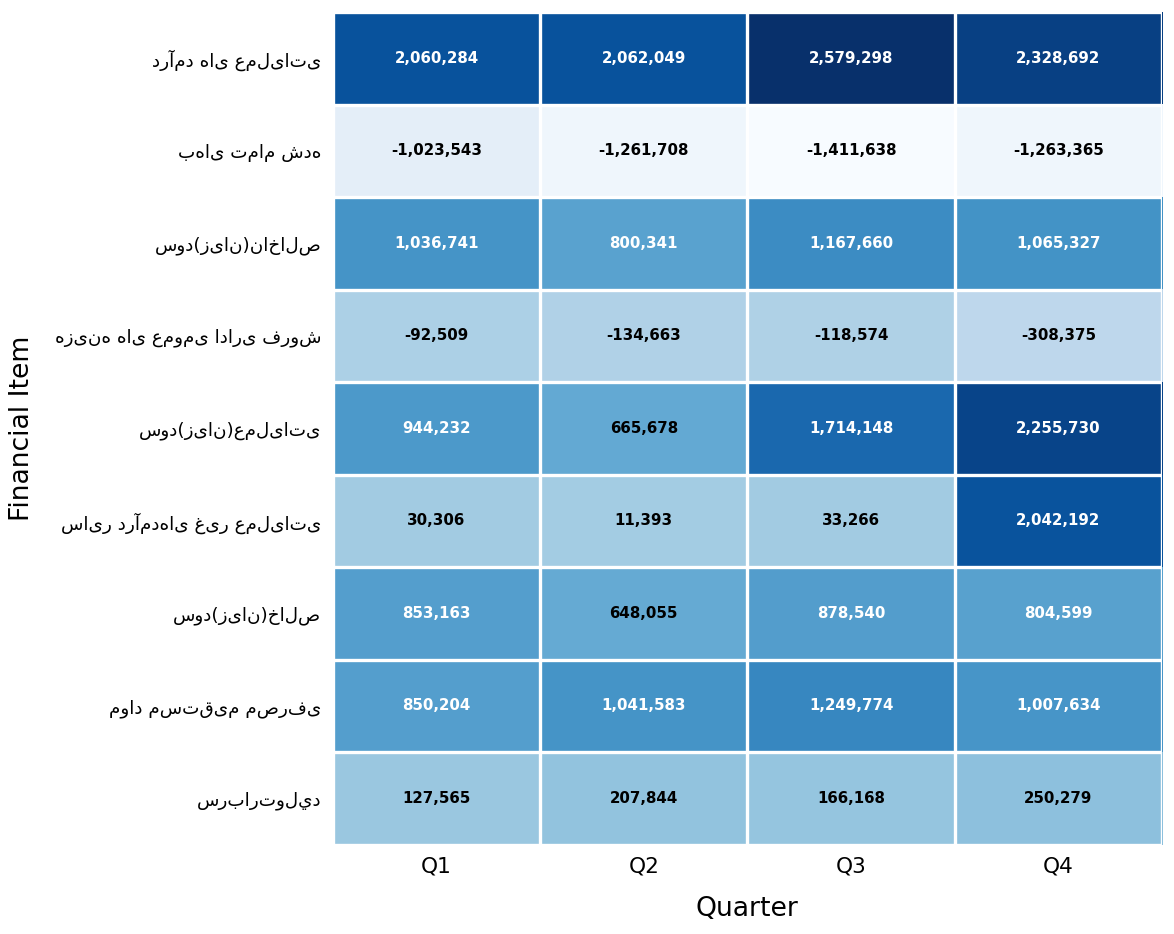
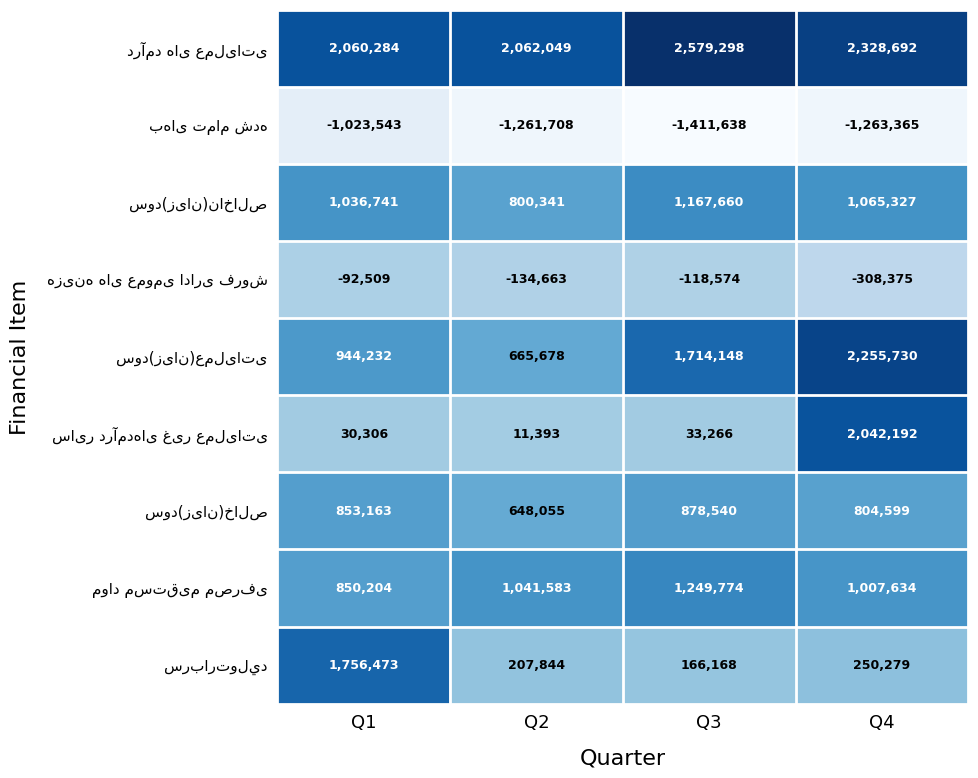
سربارتوليد, Q1: 127,565 -> 1,756,473
